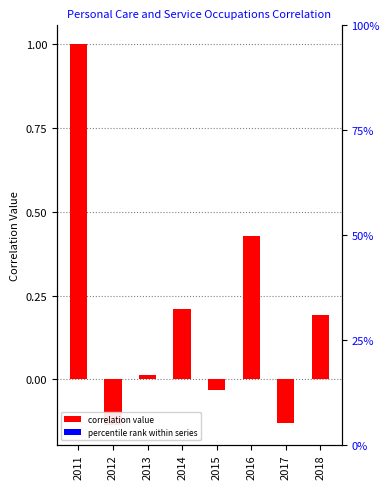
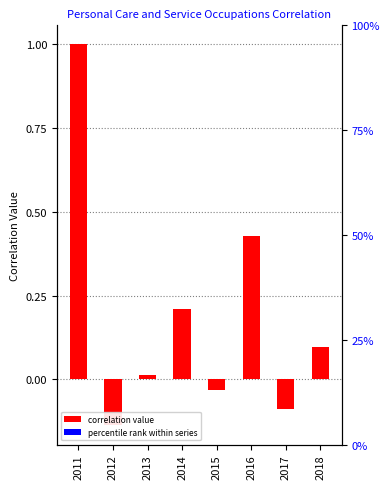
2017: -0.13 -> -0.09
2018: 0.19 -> 0.10
